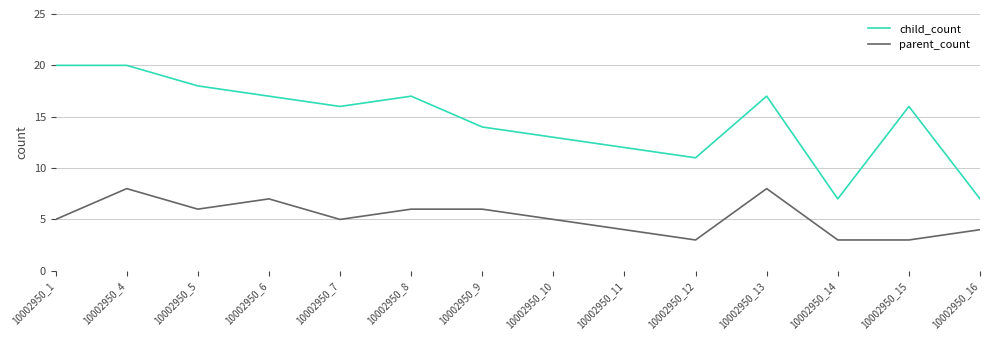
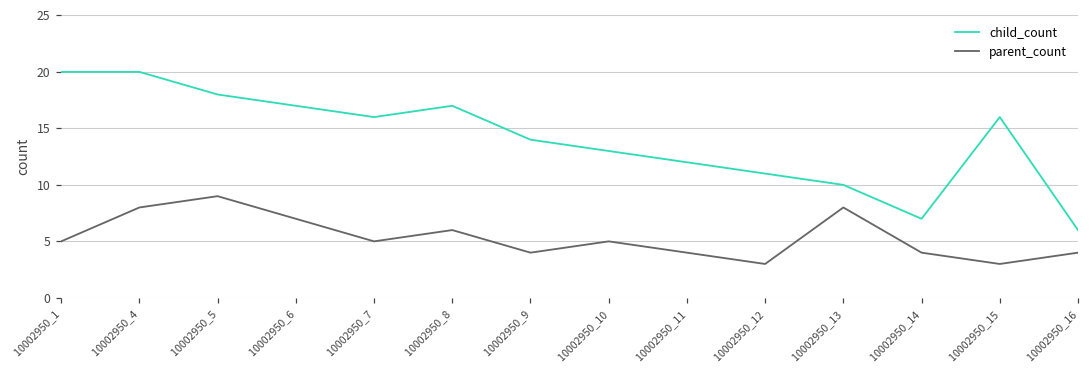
parent_count, 10002950_5: 6 -> 9
parent_count, 10002950_9: 6 -> 4
child_count, 10002950_13: 17 -> 10
parent_count, 10002950_14: 3 -> 4
child_count, 10002950_16: 7 -> 6
